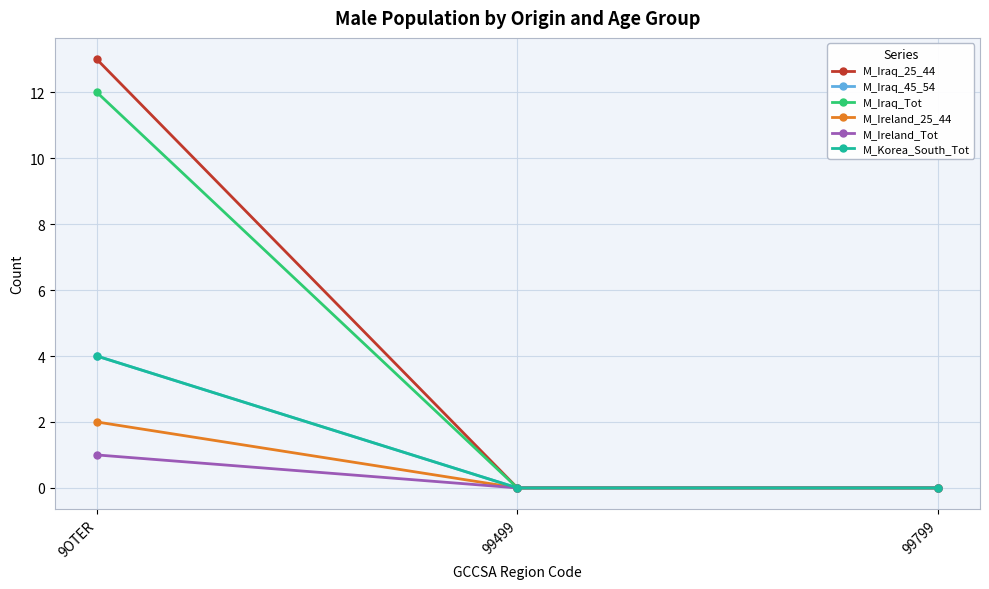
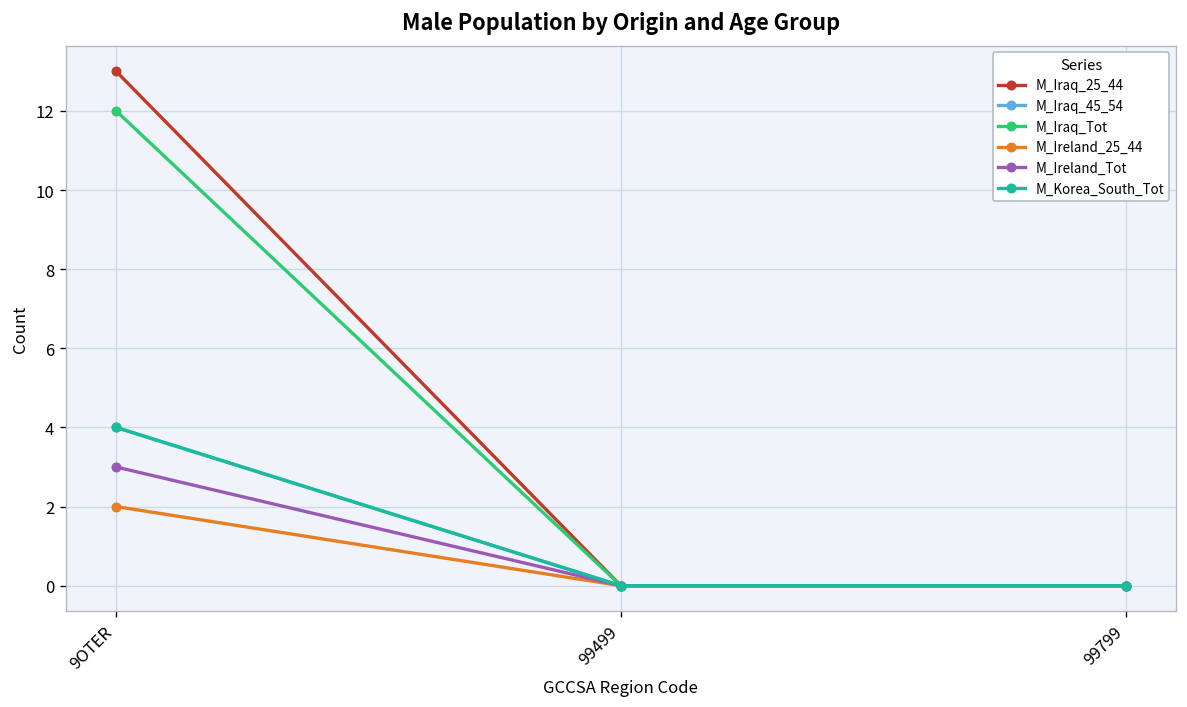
M_Ireland_Tot, 9OTER: 1 -> 3
